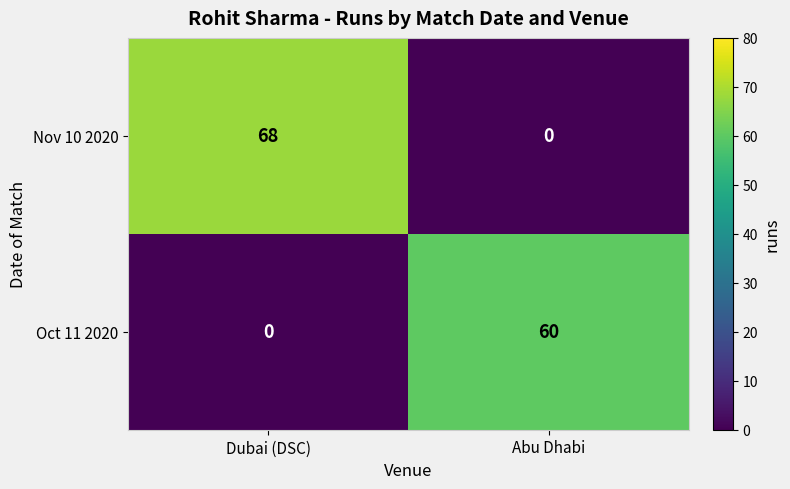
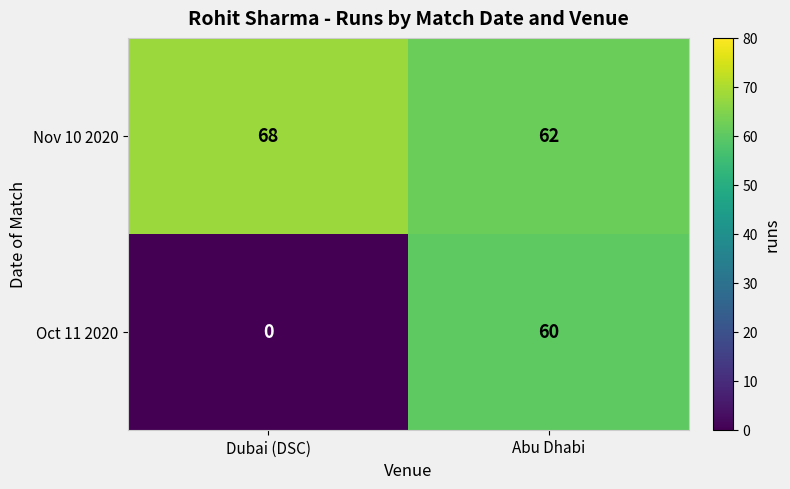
Nov 10 2020, Abu Dhabi: 0 -> 62
